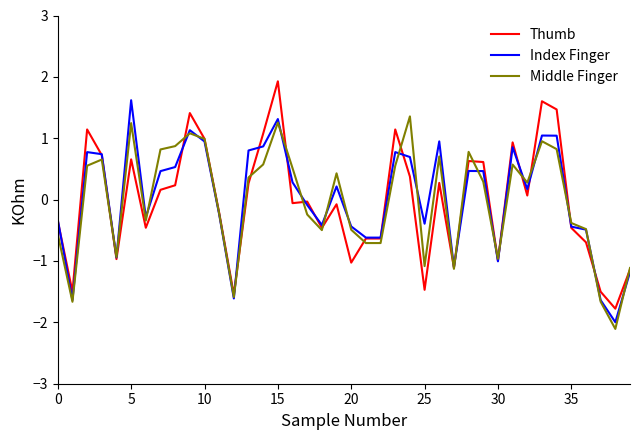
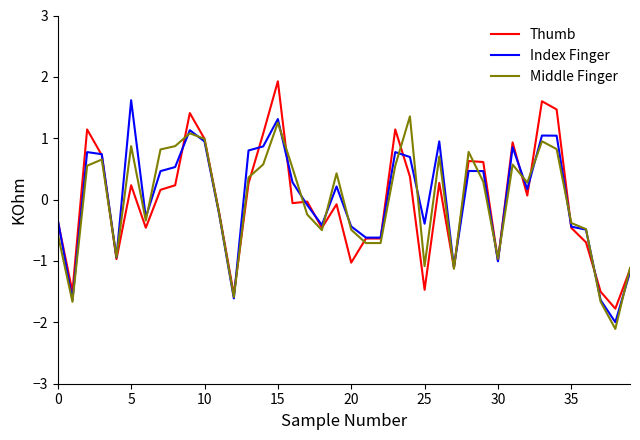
Thumb, 5: 0.7 -> 0.2
Middle Finger, 5: 1.2 -> 0.9
